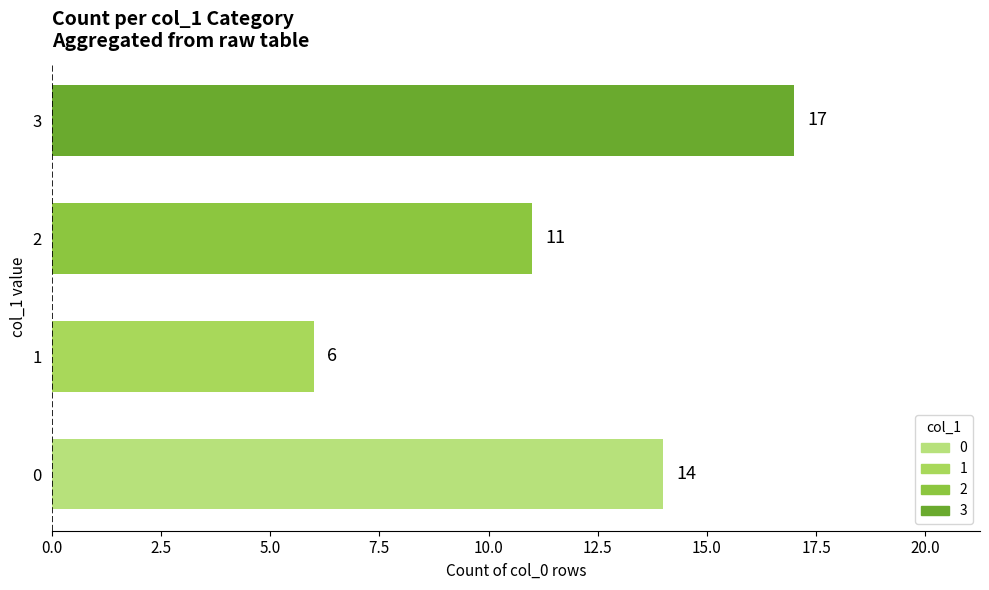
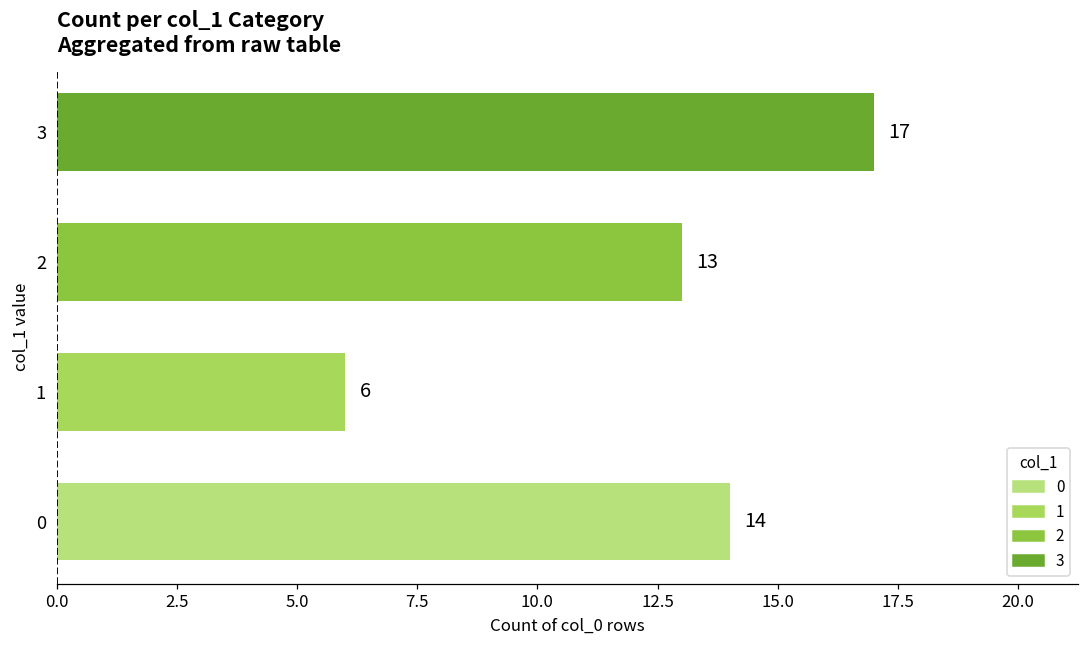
2: 11 -> 13
